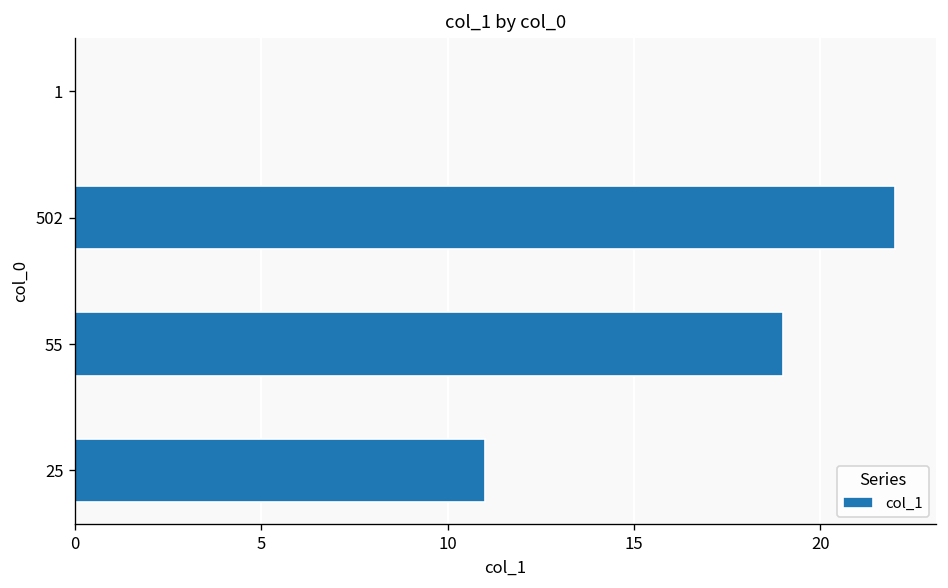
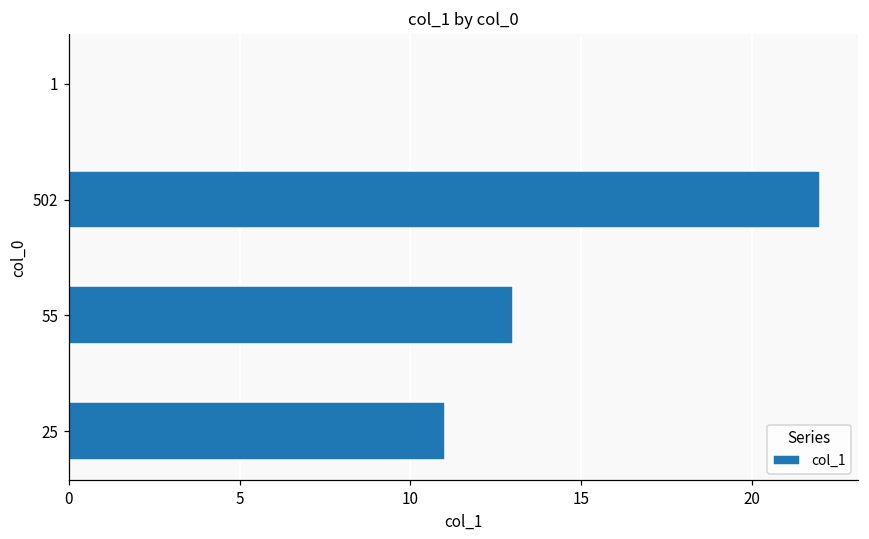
55: 19 -> 13
